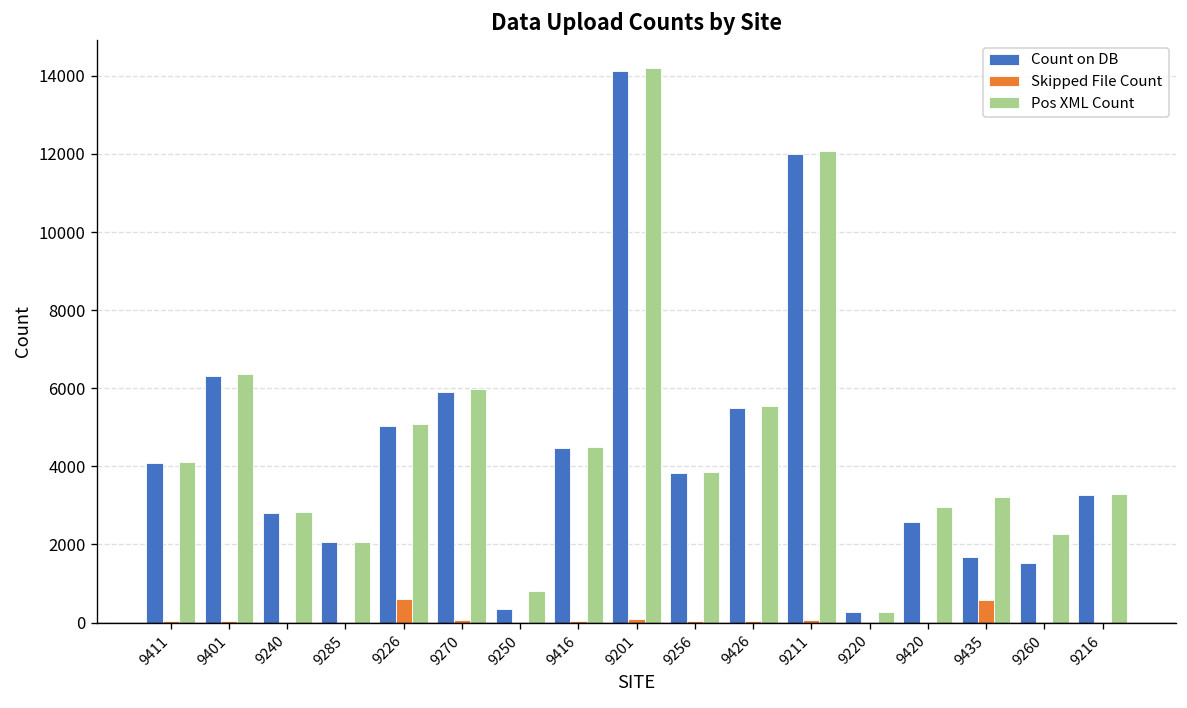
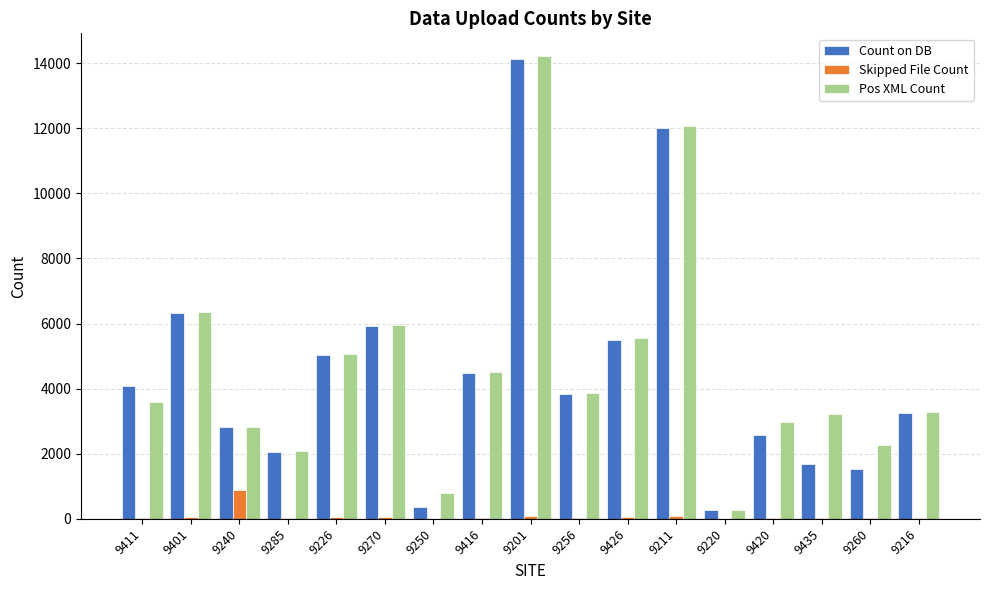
Pos XML Count, 9411: 4100 -> 3600
Skipped File Count, 9240: 0 -> 900
Skipped File Count, 9226: 600 -> 0
Skipped File Count, 9435: 600 -> 0
